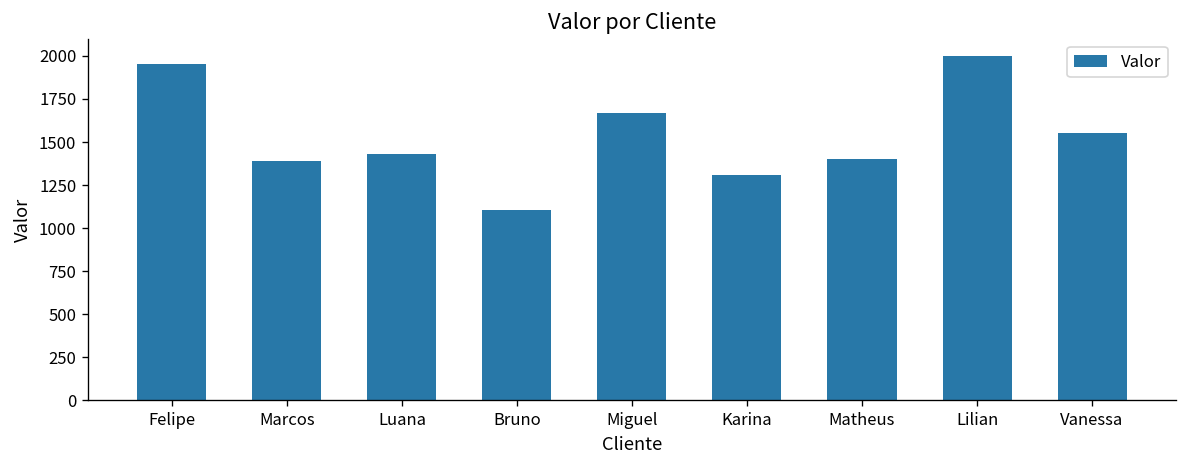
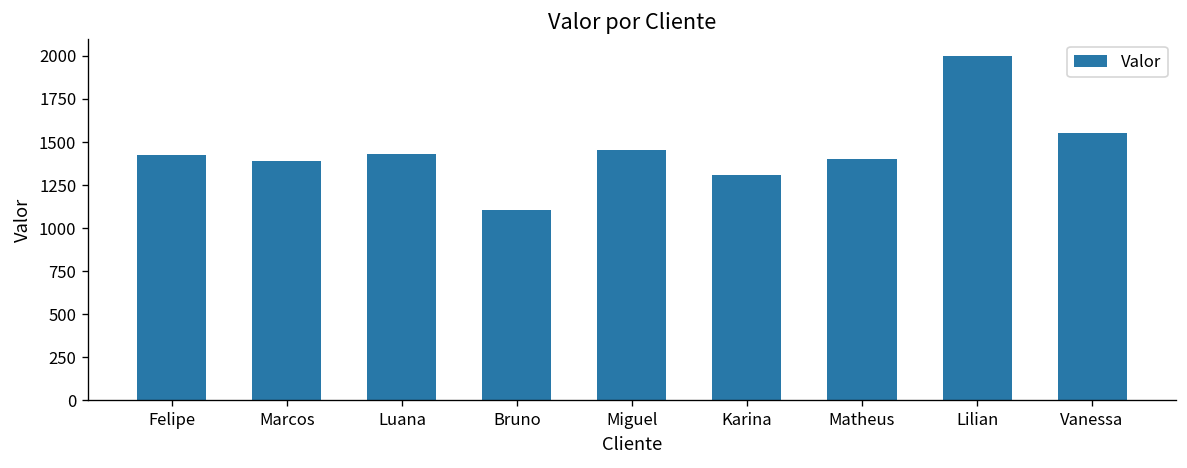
Felipe: 1950 -> 1430
Miguel: 1670 -> 1450
